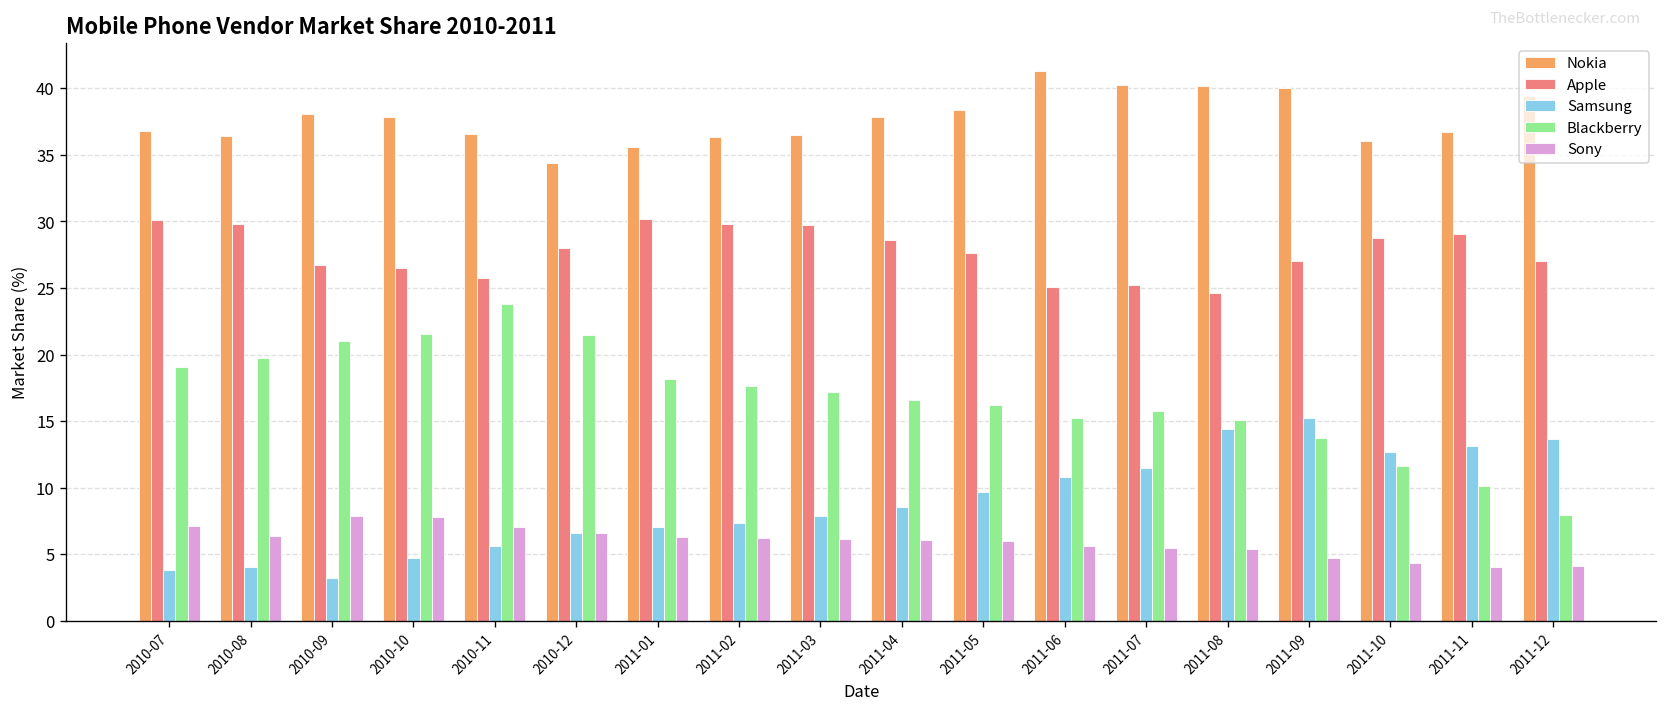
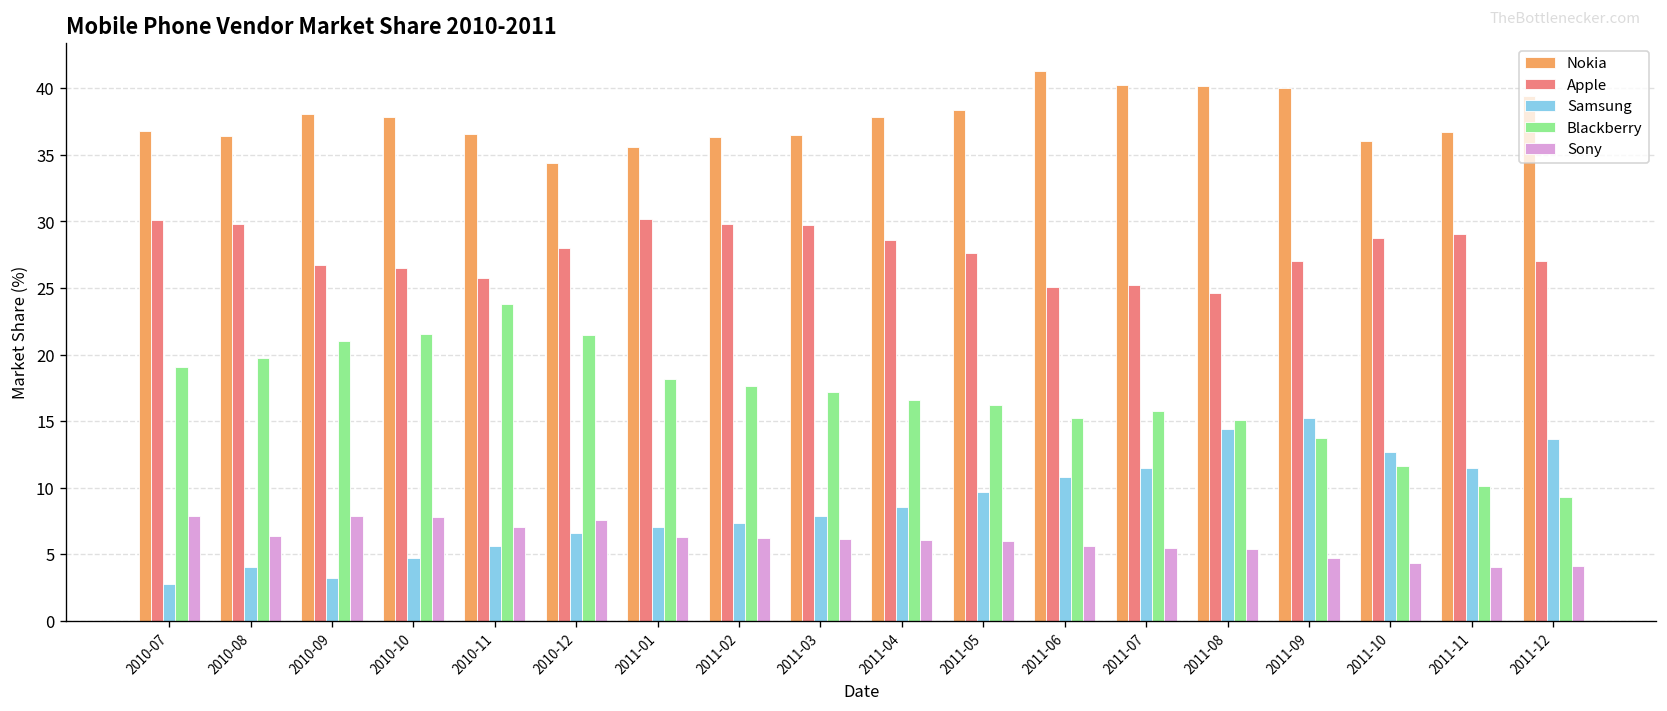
Samsung, 2010-07: 3.8 -> 2.8
Sony, 2010-07: 7.1 -> 7.9
Sony, 2010-12: 6.6 -> 7.6
Samsung, 2011-11: 13.1 -> 11.5
Blackberry, 2011-12: 8.0 -> 9.3
